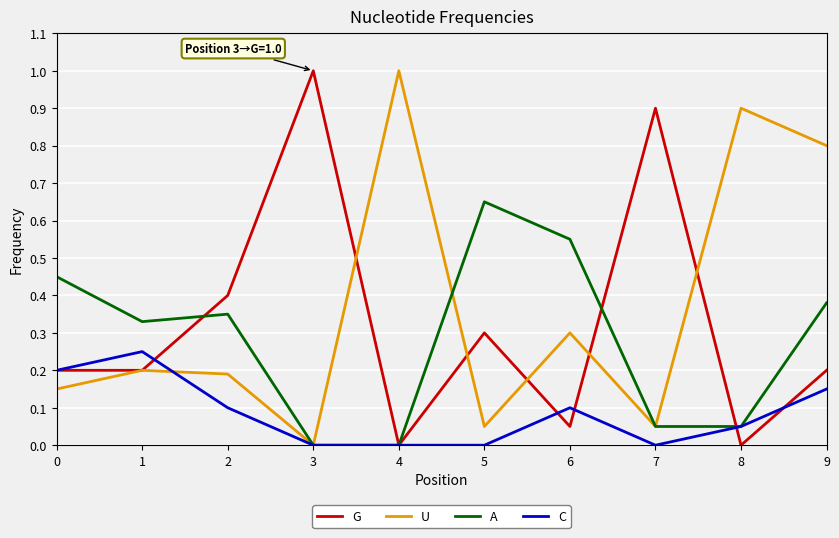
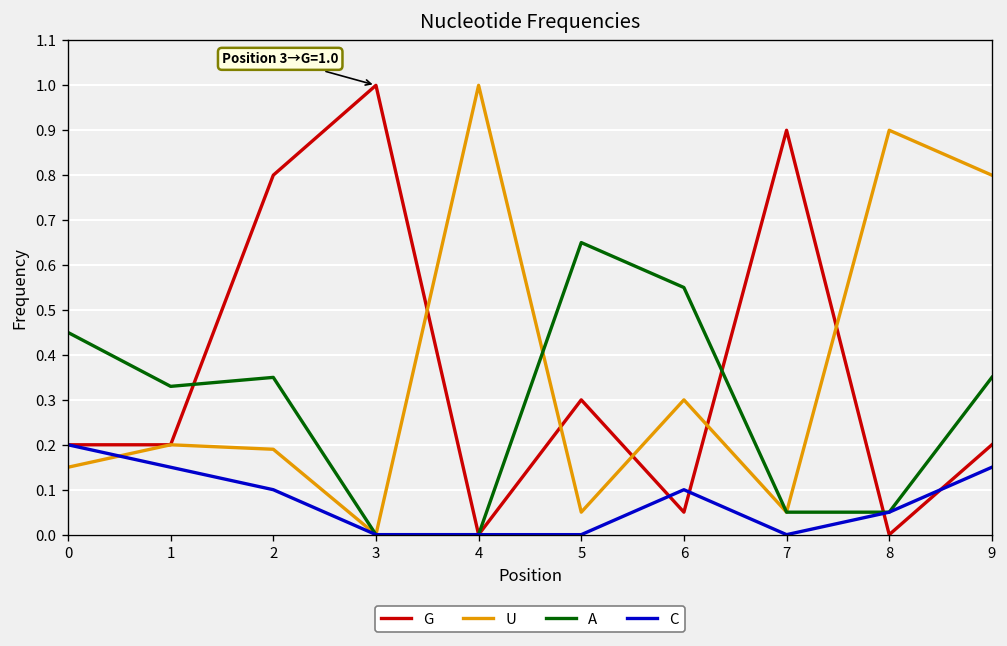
C, 1: 0.25 -> 0.15
G, 2: 0.4 -> 0.8
A, 9: 0.38 -> 0.35
